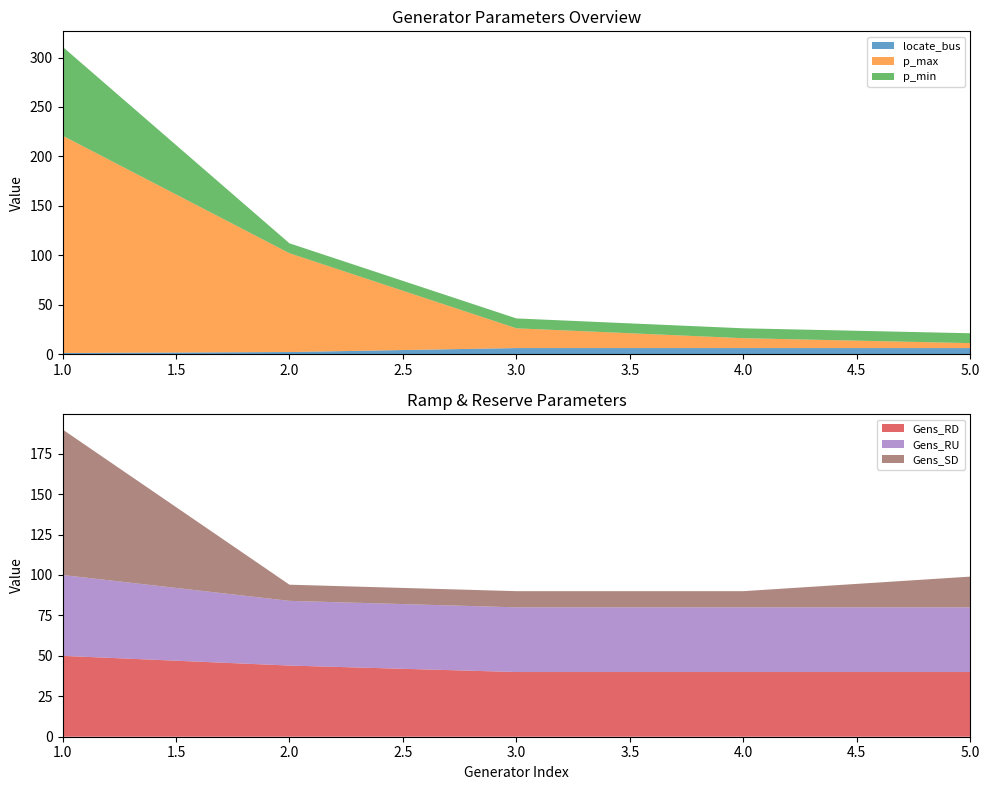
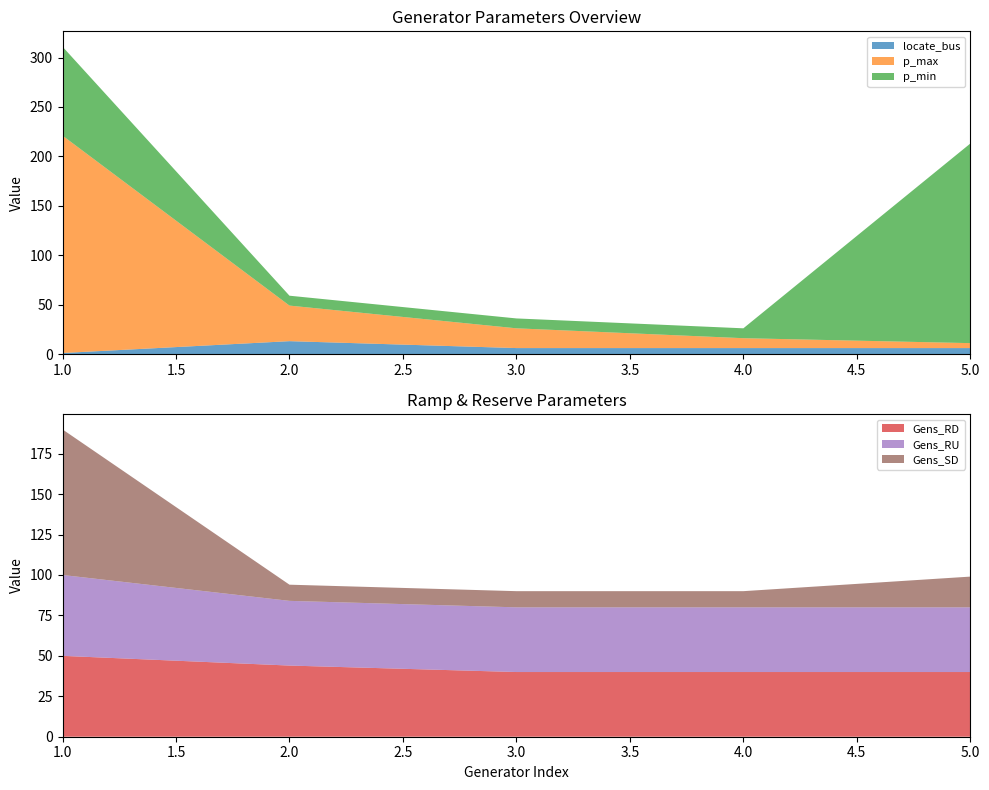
Generator Parameters Overview, locate_bus, 2.0: 0 -> 10
Generator Parameters Overview, p_max, 2.0: 100 -> 40
Generator Parameters Overview, p_min, 5.0: 10 -> 200
